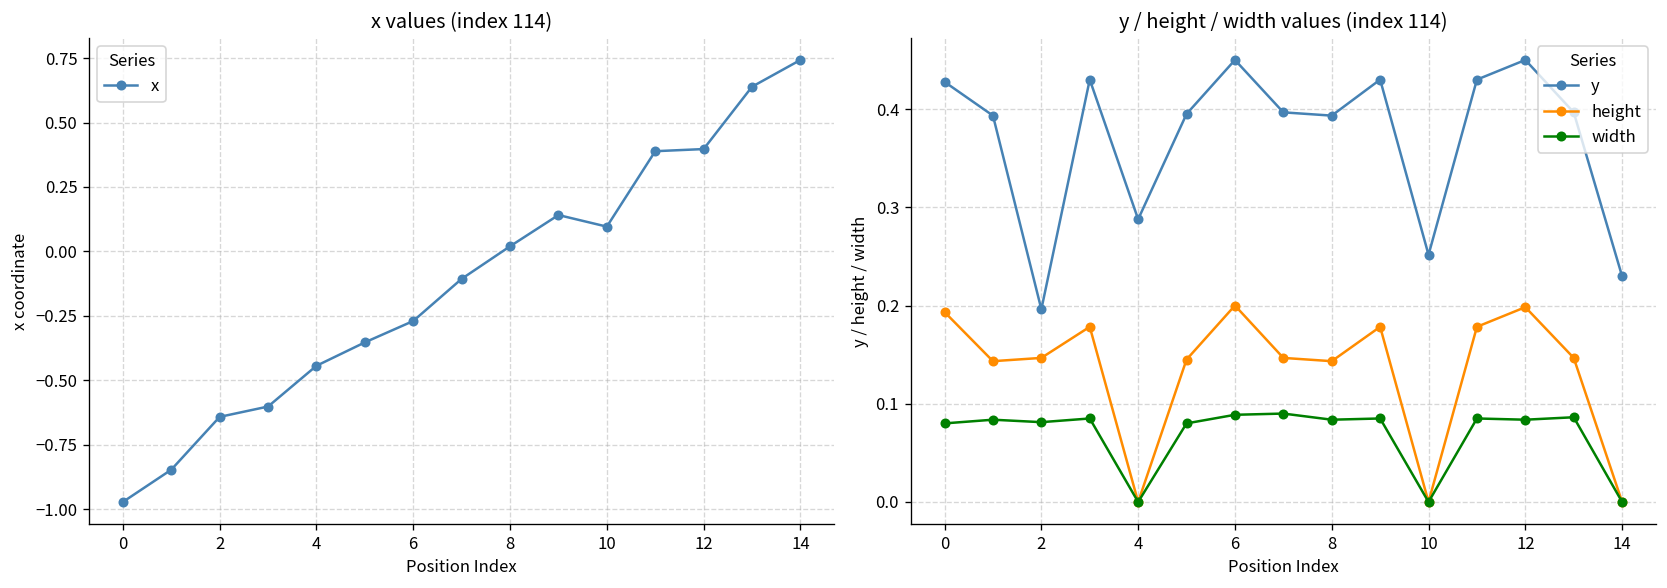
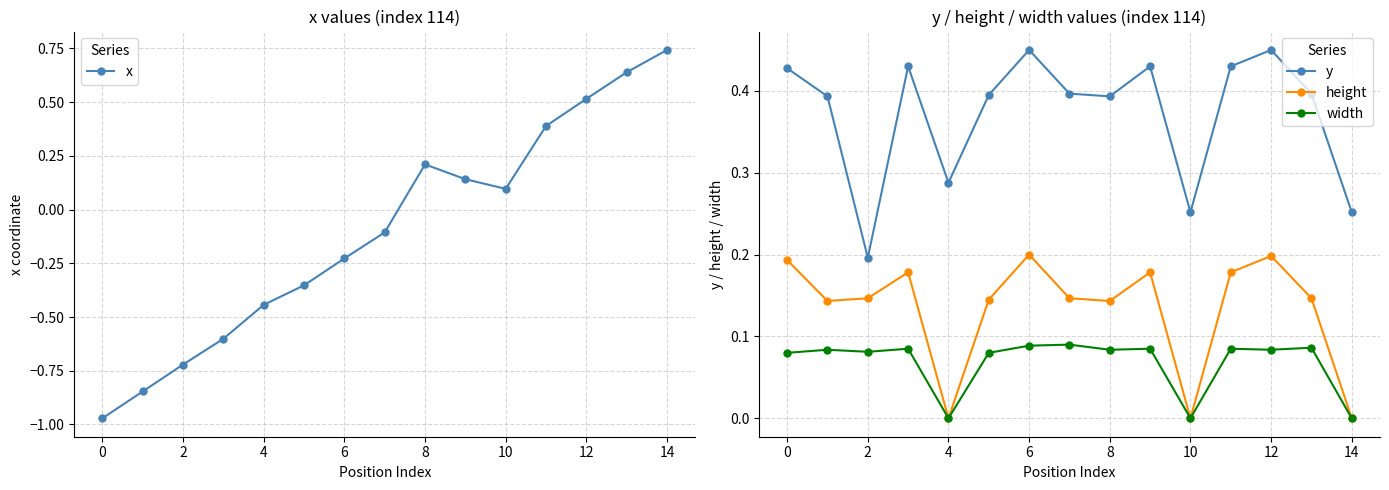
x values (index 114), 2: -0.64 -> -0.72
x values (index 114), 6: -0.27 -> -0.23
x values (index 114), 8: 0.02 -> 0.21
x values (index 114), 12: 0.40 -> 0.52
y / height / width values (index 114), y, 14: 0.23 -> 0.25
